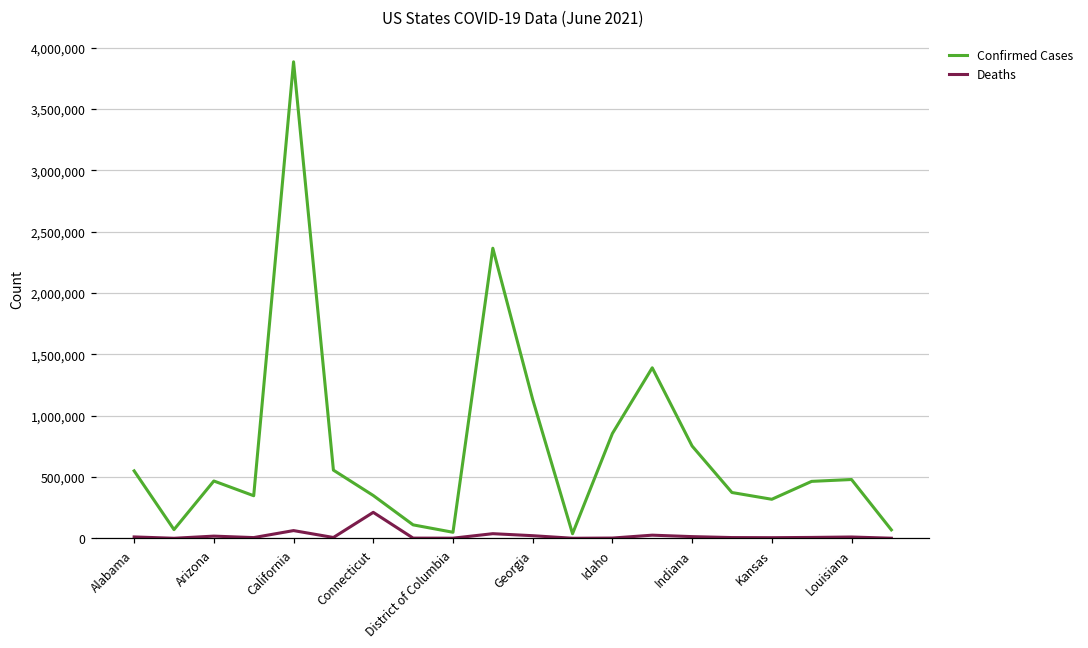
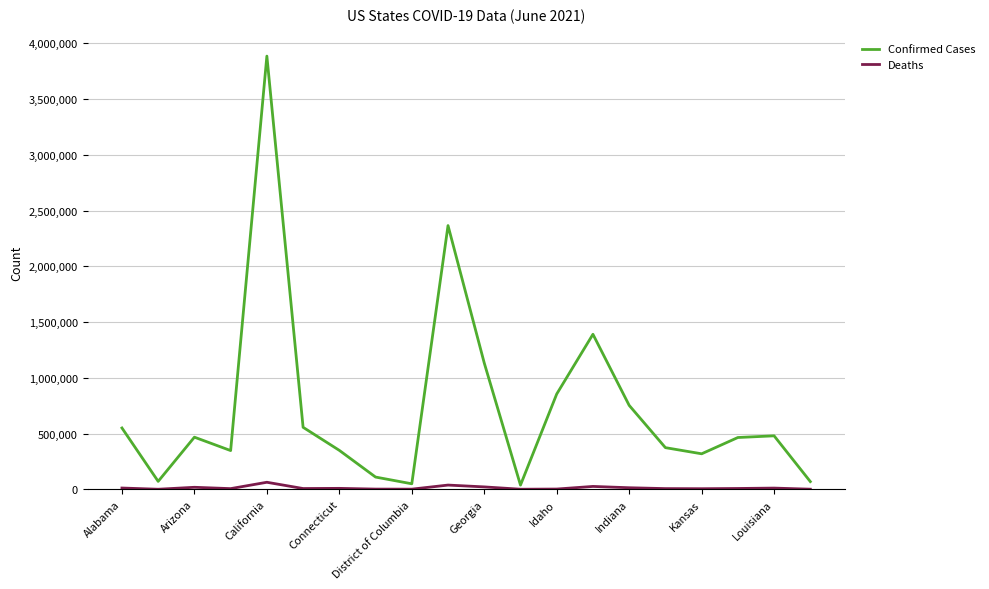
Deaths, Connecticut: 210,000 -> 10,000
